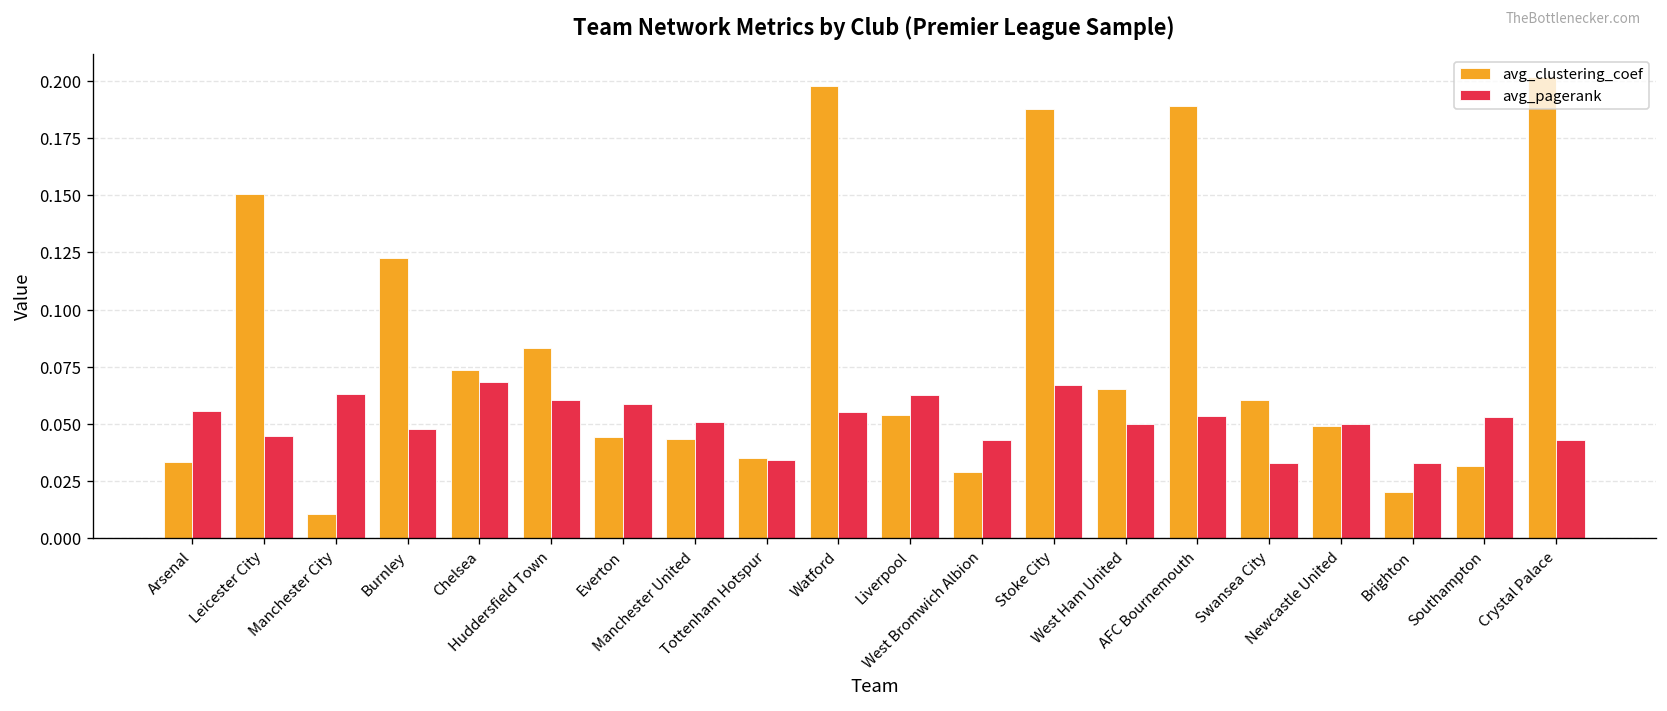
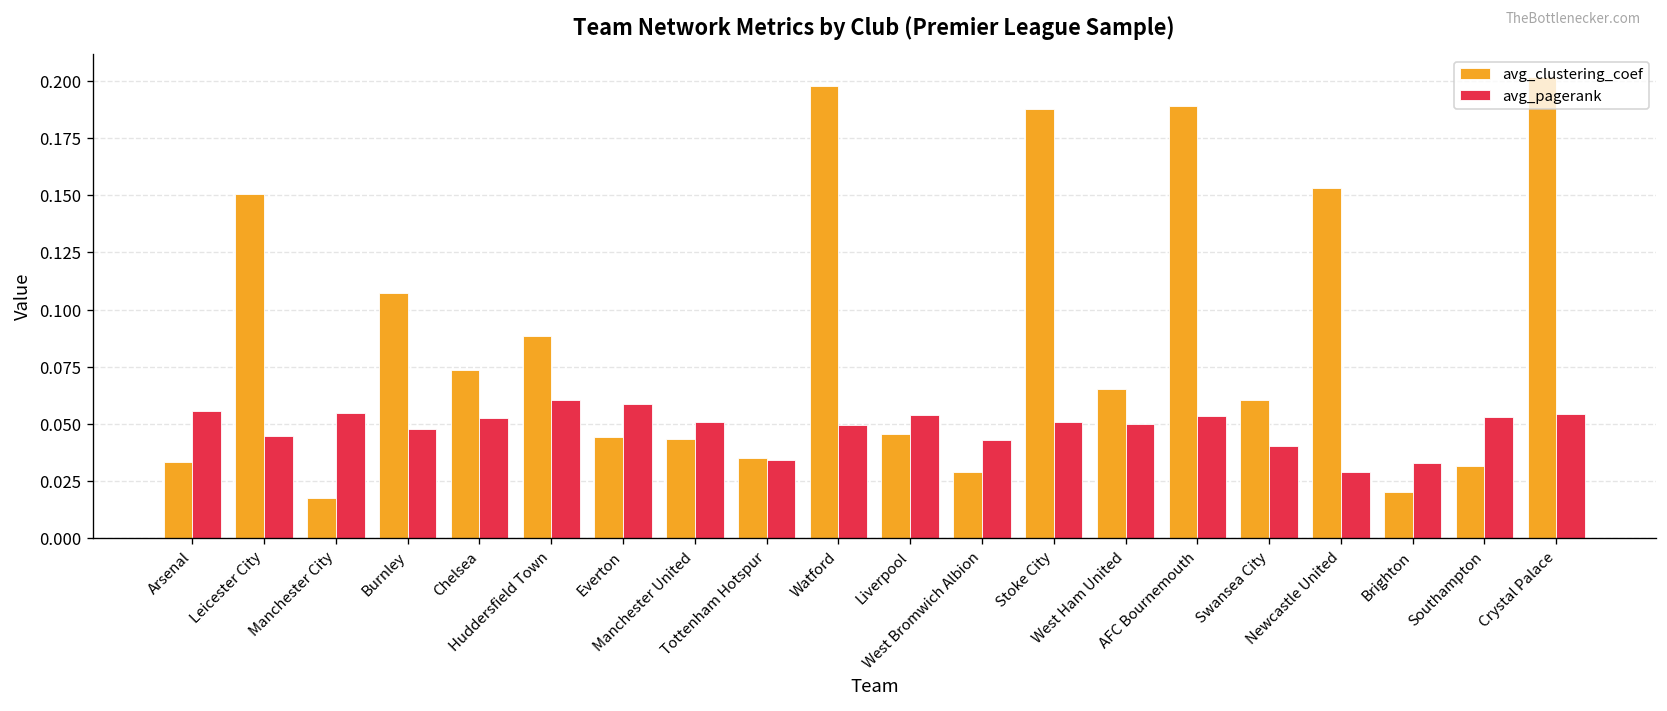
avg_clustering_coef, Manchester City: 0.011 -> 0.018
avg_pagerank, Manchester City: 0.063 -> 0.055
avg_clustering_coef, Burnley: 0.123 -> 0.107
avg_pagerank, Chelsea: 0.068 -> 0.053
avg_clustering_coef, Huddersfield Town: 0.083 -> 0.088
avg_pagerank, Watford: 0.055 -> 0.049
avg_clustering_coef, Liverpool: 0.054 -> 0.046
avg_pagerank, Liverpool: 0.063 -> 0.054
avg_pagerank, Stoke City: 0.067 -> 0.051
avg_pagerank, Swansea City: 0.033 -> 0.040
avg_clustering_coef, Newcastle United: 0.049 -> 0.153
avg_pagerank, Newcastle United: 0.050 -> 0.029
avg_pagerank, Crystal Palace: 0.043 -> 0.054
